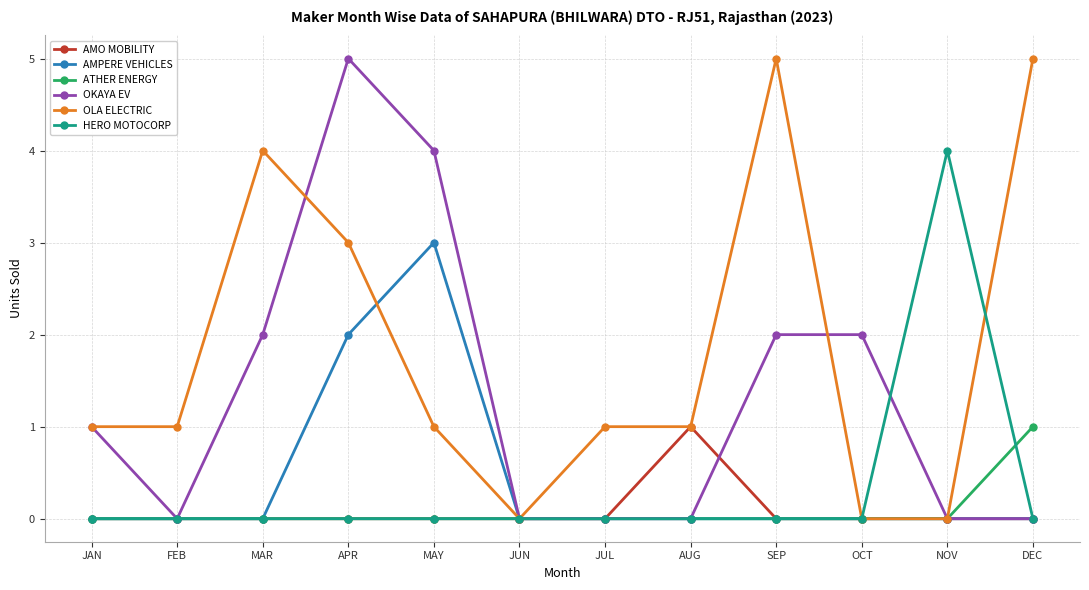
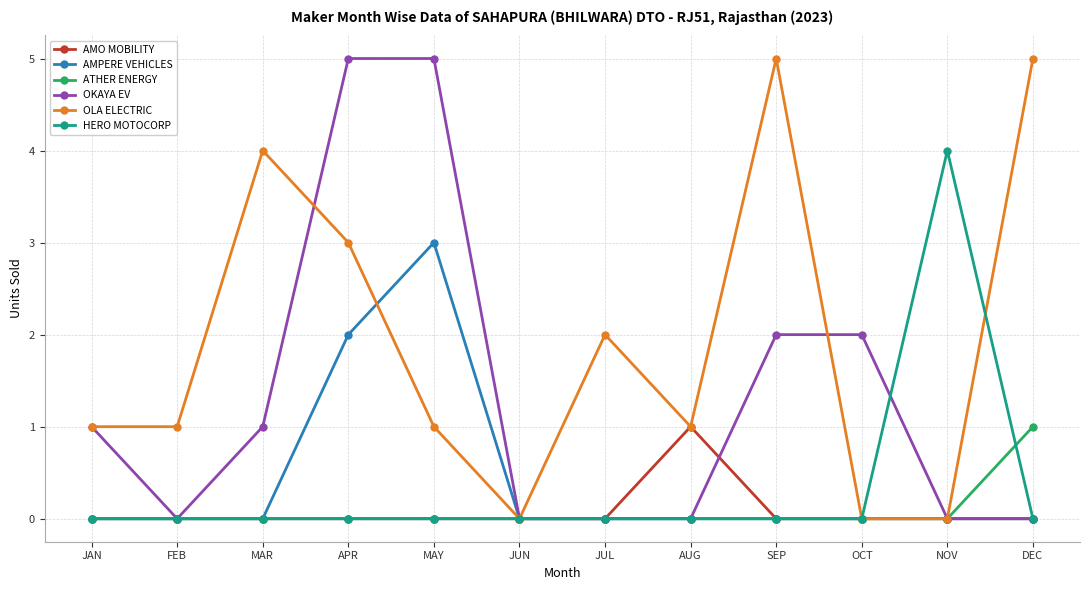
OKAYA EV, MAR: 2 -> 1
OKAYA EV, MAY: 4 -> 5
OLA ELECTRIC, JUL: 1 -> 2
